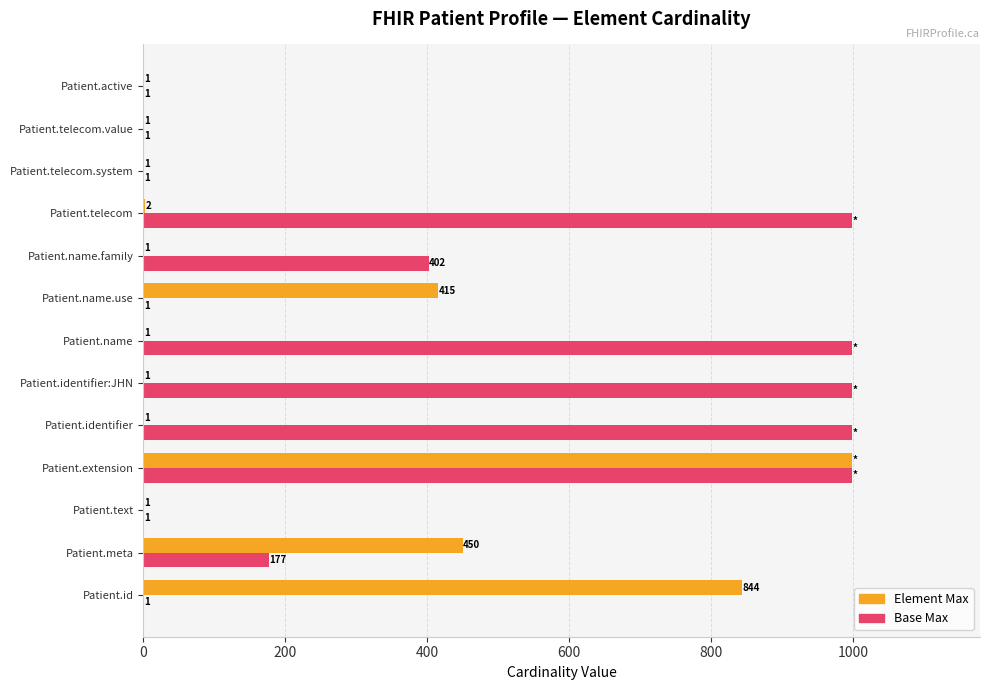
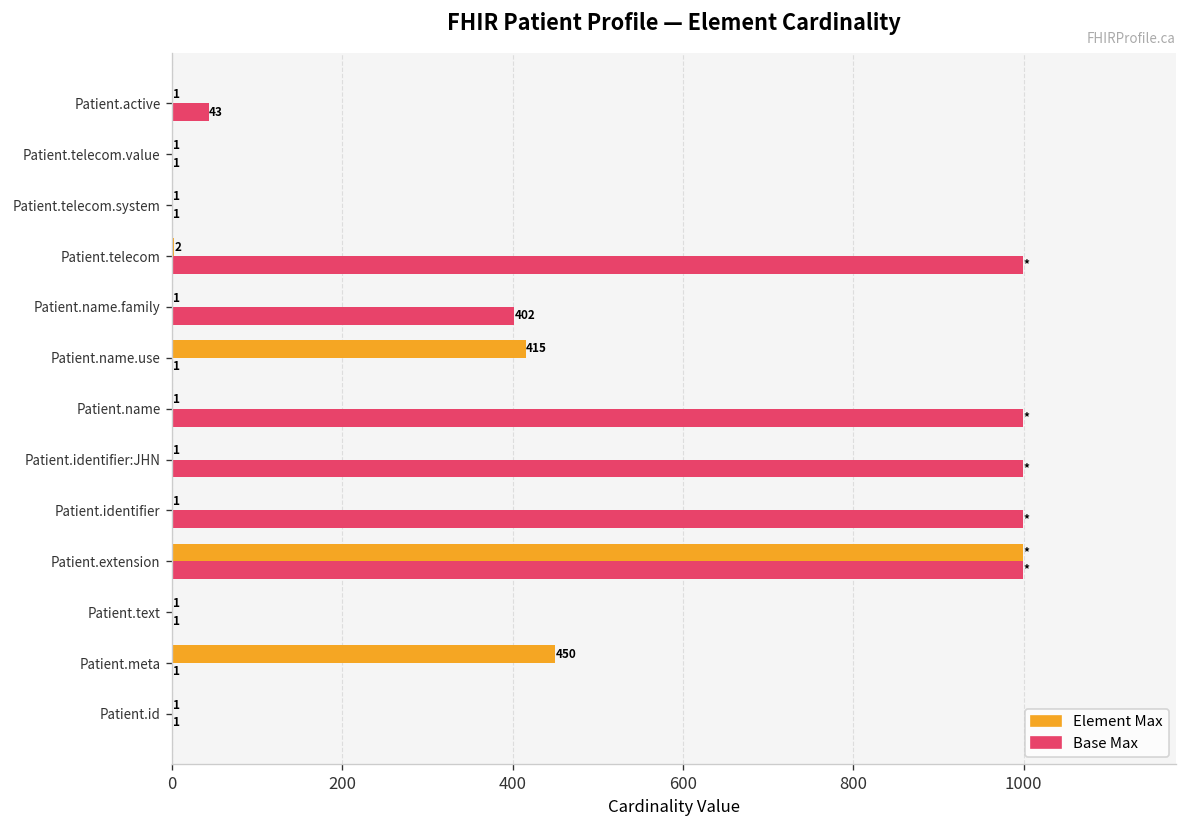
Base Max, Patient.active: 1 -> 43
Base Max, Patient.meta: 177 -> 1
Element Max, Patient.id: 844 -> 1
